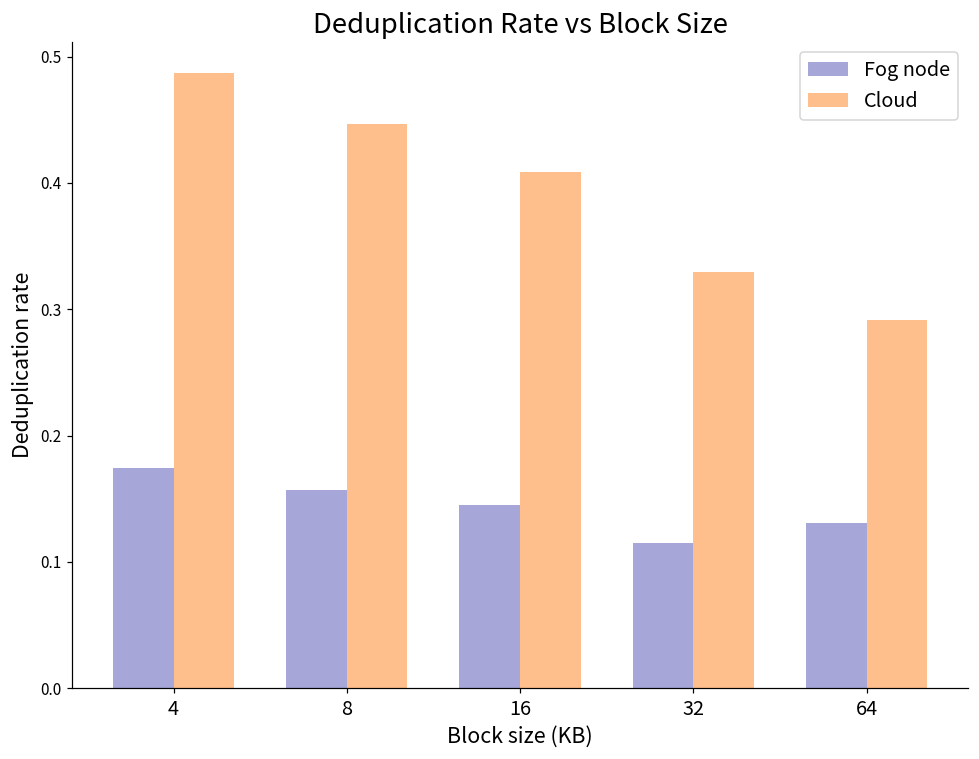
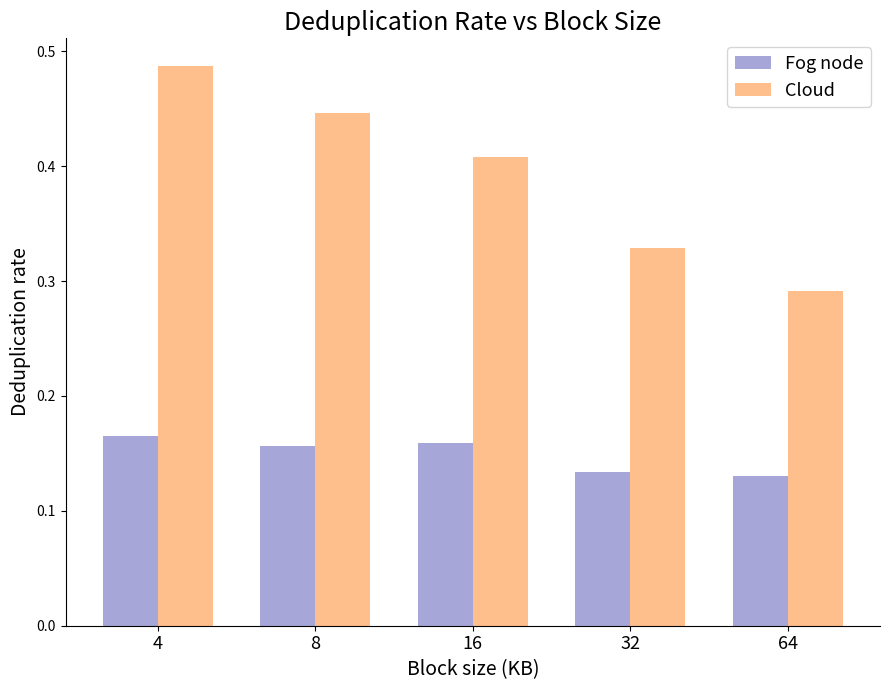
Fog node, 4: 0.175 -> 0.165
Fog node, 16: 0.145 -> 0.159
Fog node, 32: 0.115 -> 0.133
